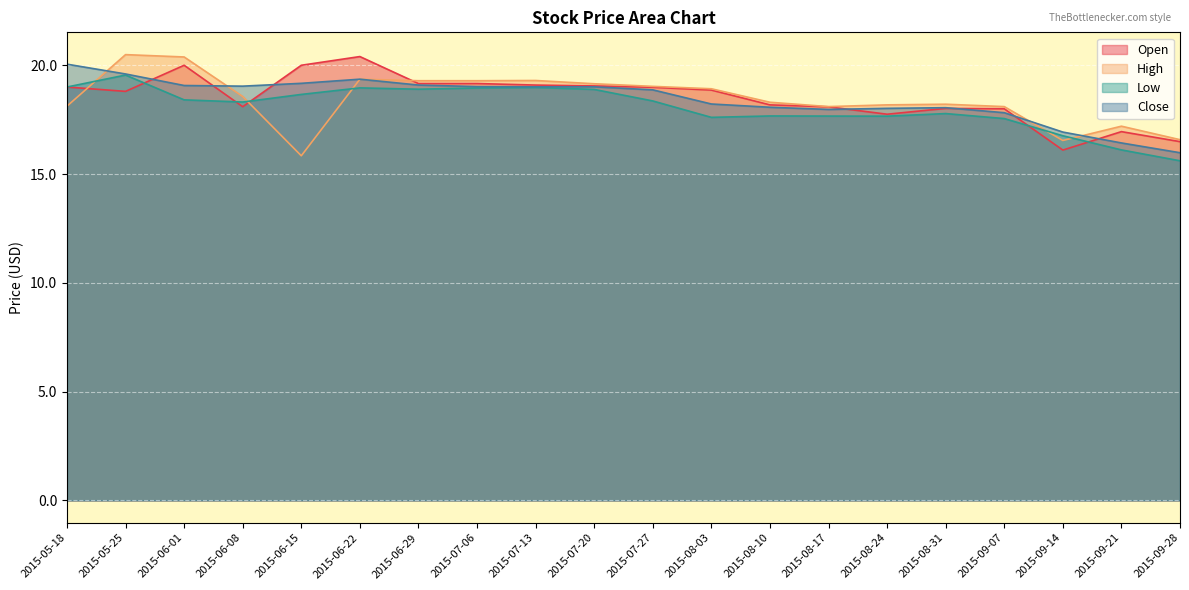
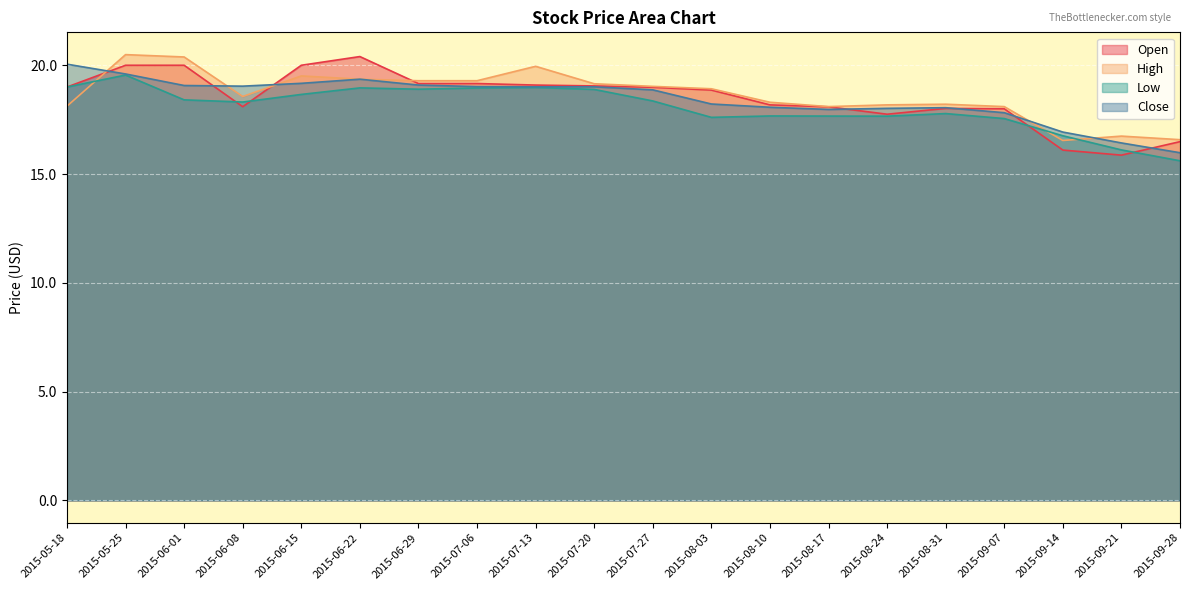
Open, 2015-05-25: 18.8 -> 20.0
High, 2015-06-15: 15.8 -> 19.5
High, 2015-07-13: 19.3 -> 20.0
Open, 2015-09-21: 17.0 -> 15.9
High, 2015-09-21: 17.2 -> 16.7
